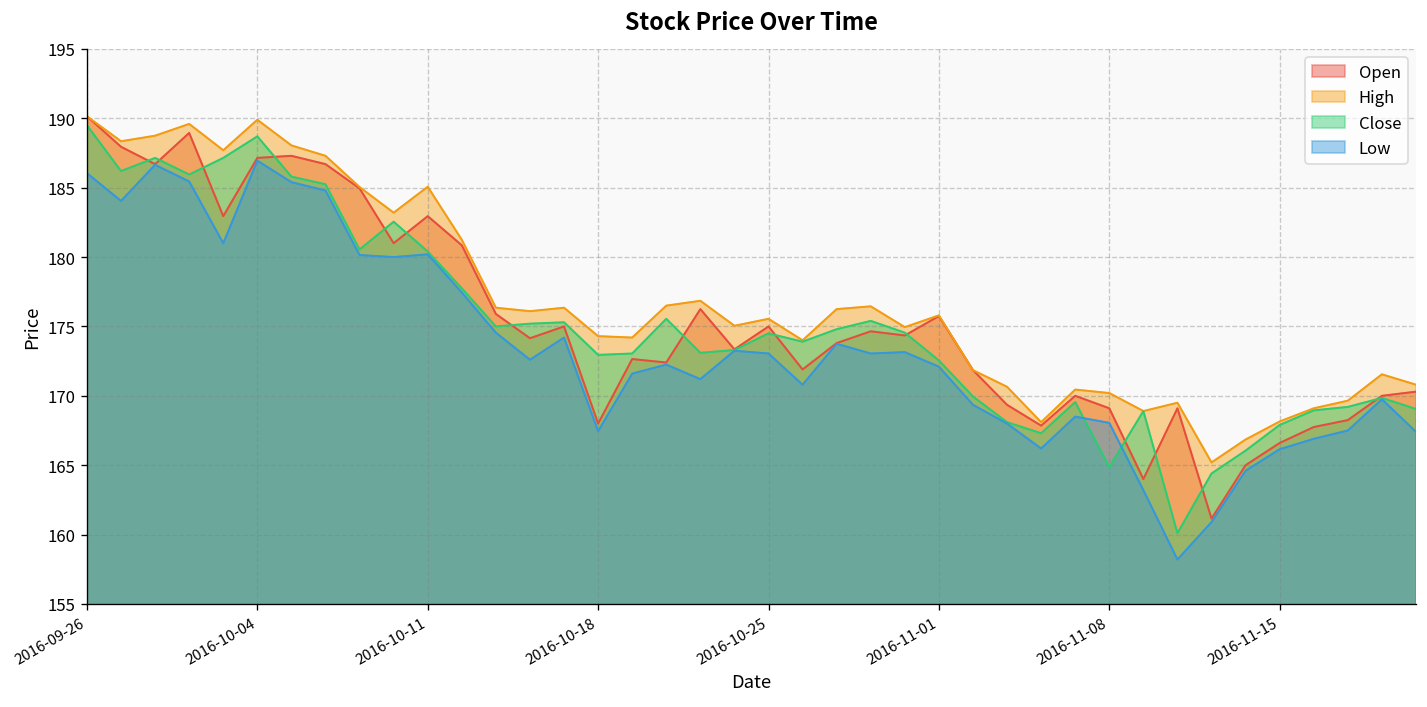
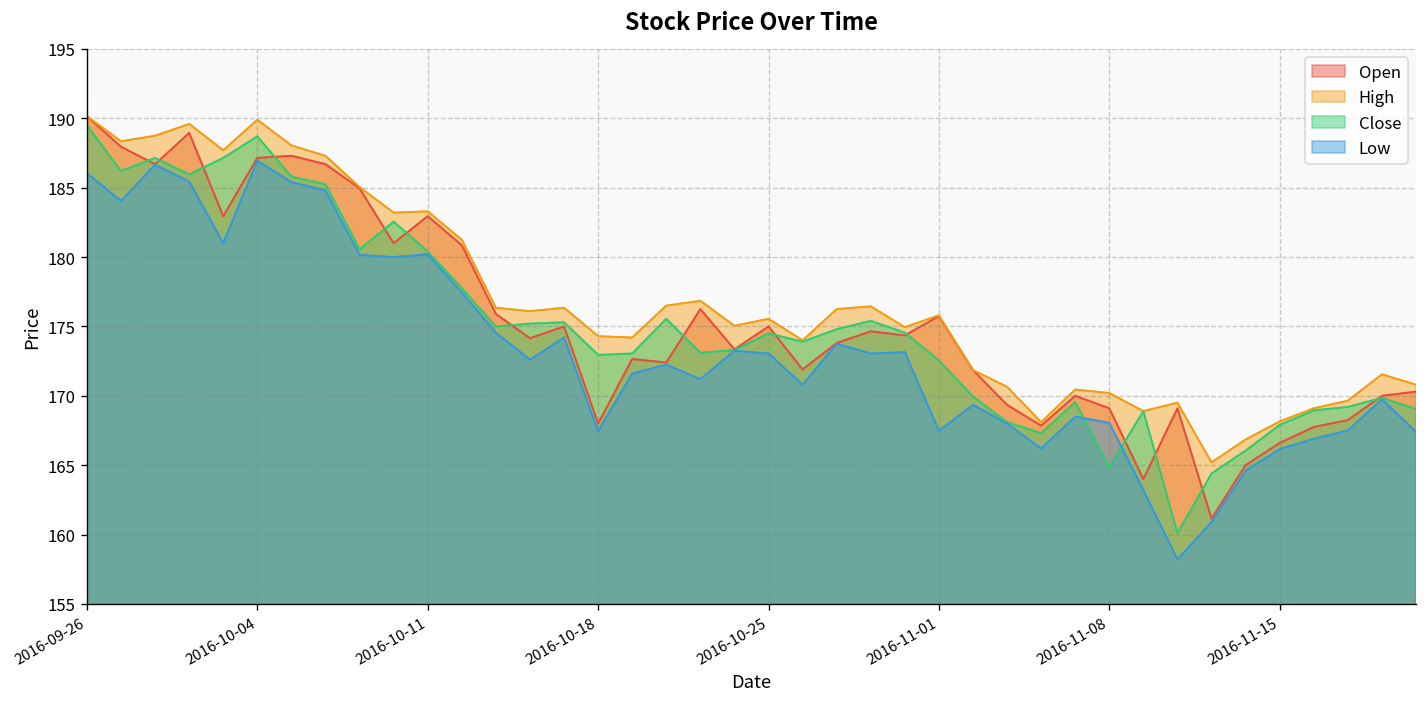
High, 2016-10-11: 185.1 -> 183.3
Low, 2016-11-01: 172.1 -> 167.5
